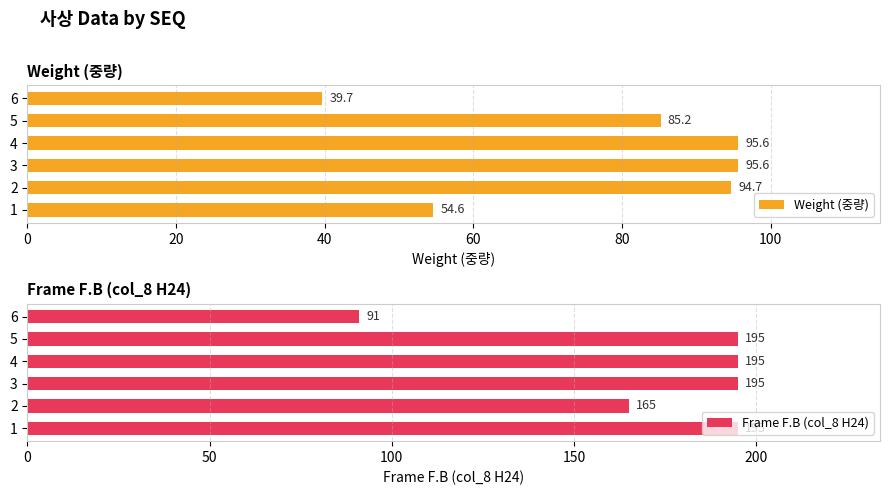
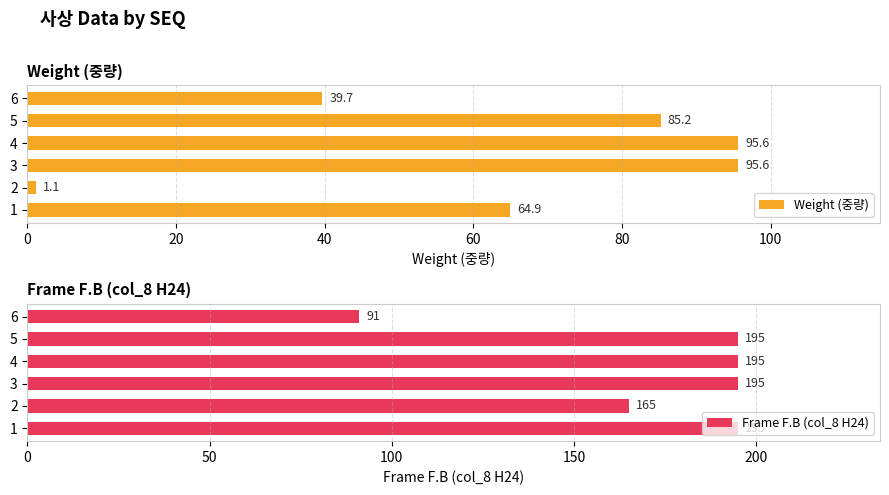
Weight (중량), 2: 94.7 -> 1.1
Weight (중량), 1: 54.6 -> 64.9
